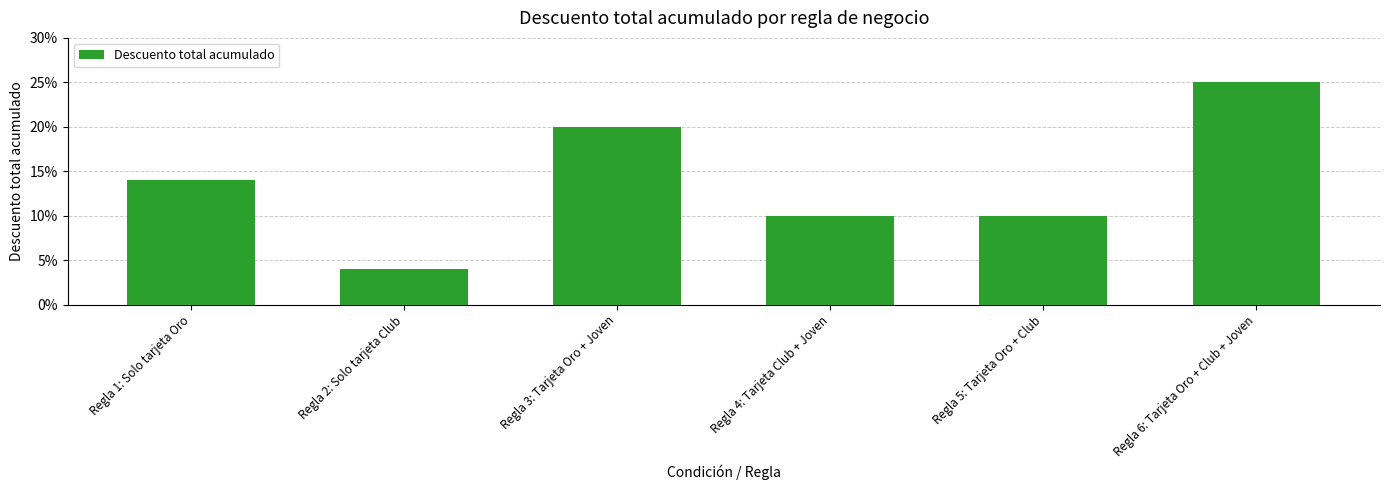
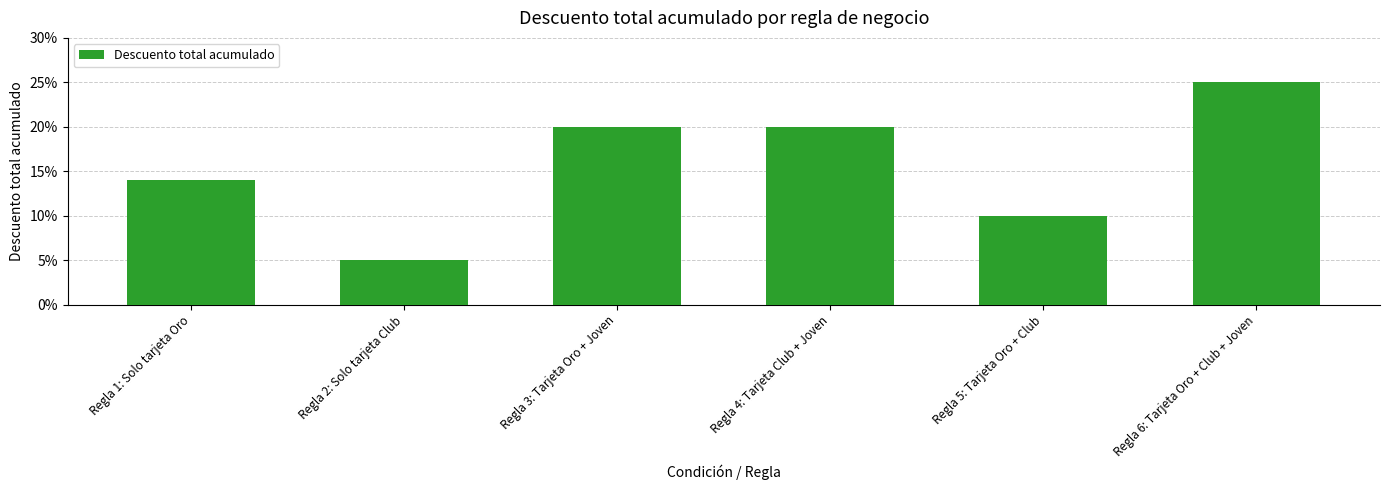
Regla 2: Solo tarjeta Club: 4% -> 5%
Regla 4: Tarjeta Club + Joven: 10% -> 20%
